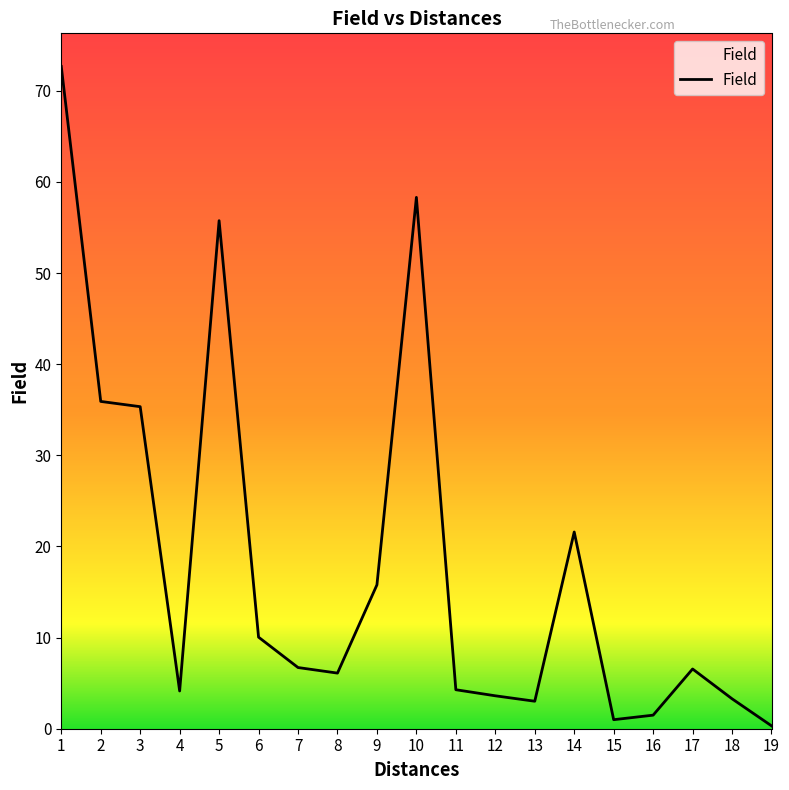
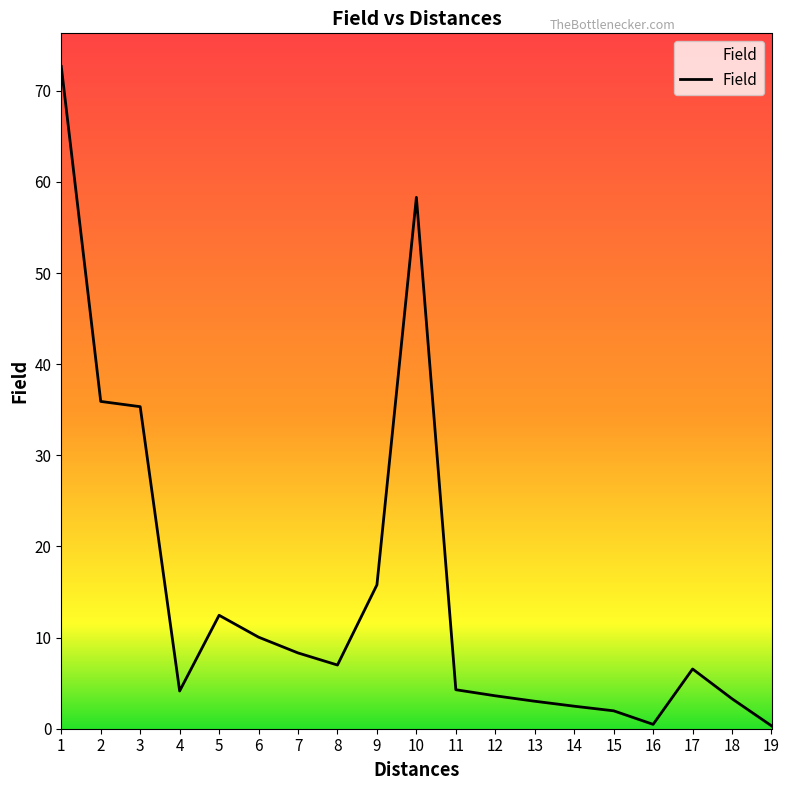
5: 56 -> 12
7: 7 -> 8
8: 6 -> 7
14: 22 -> 2
15: 1 -> 2
16: 1 -> 0
